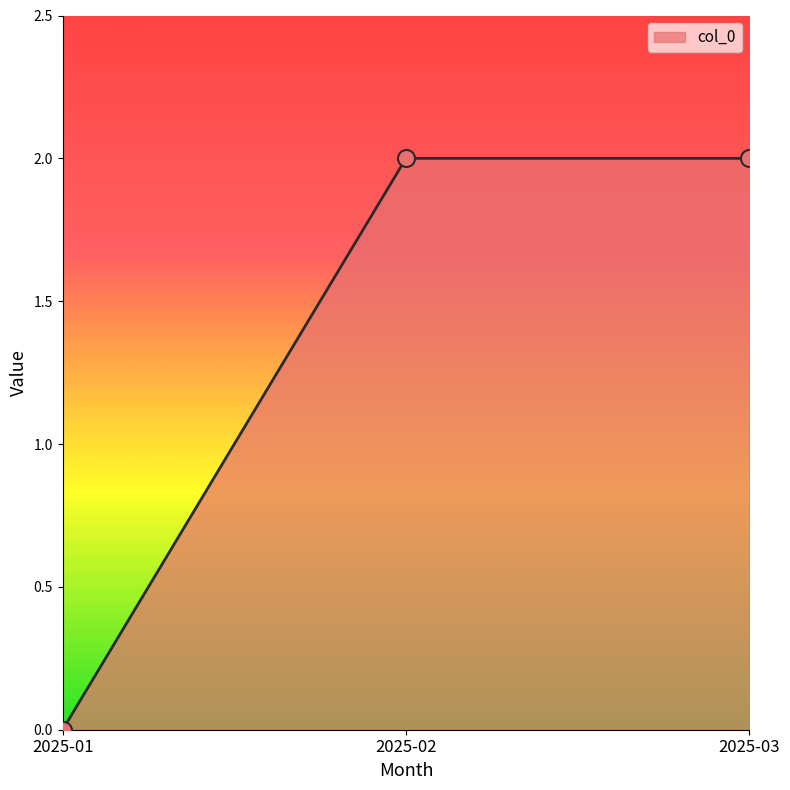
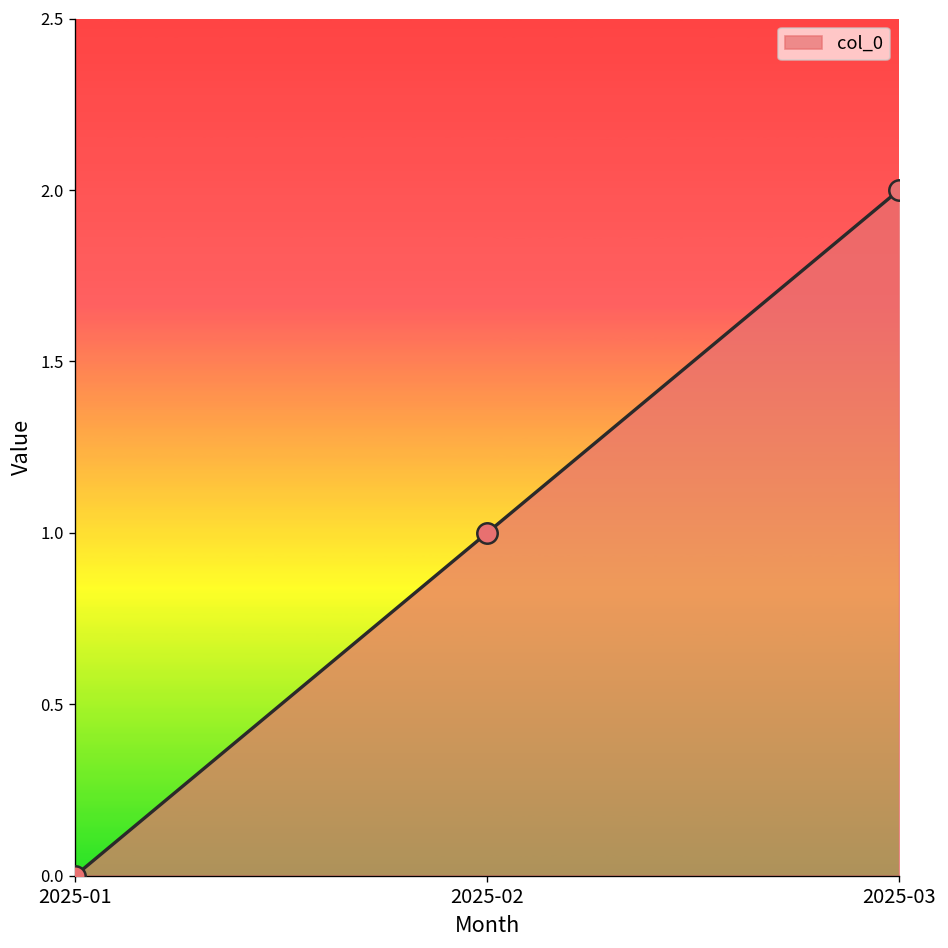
2025-02: 2 -> 1
